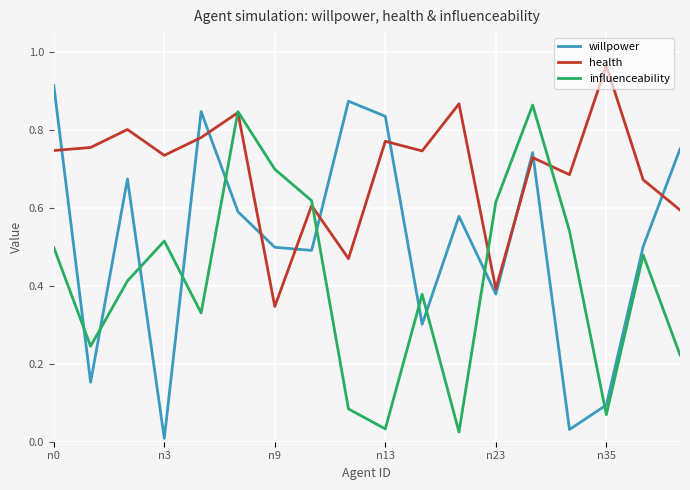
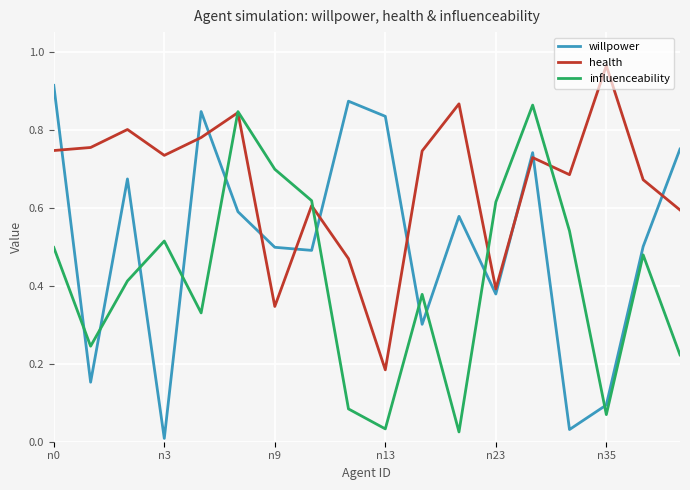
health, n13: 0.77 -> 0.18
